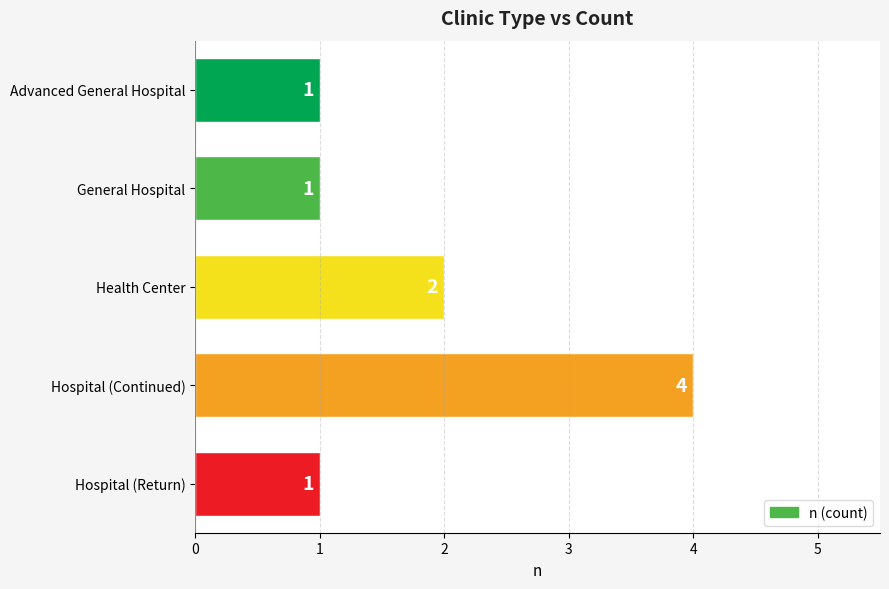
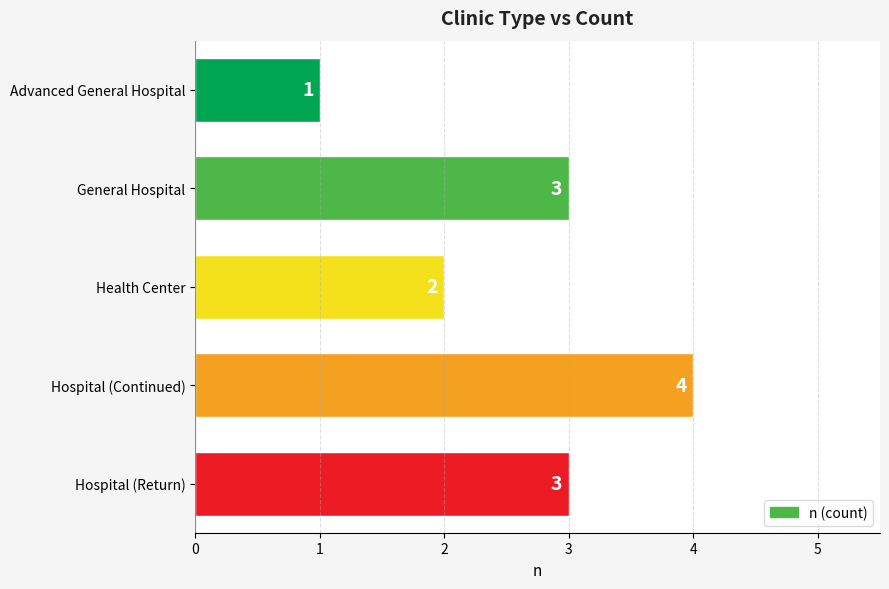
General Hospital: 1 -> 3
Hospital (Return): 1 -> 3
